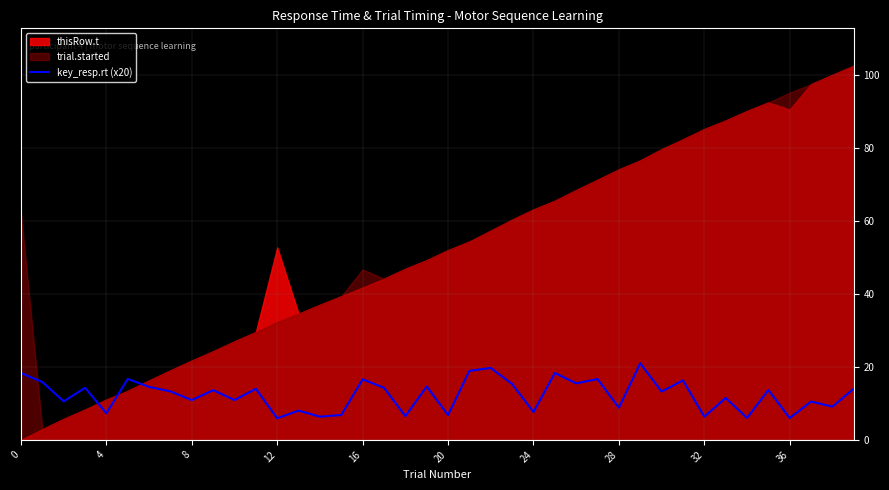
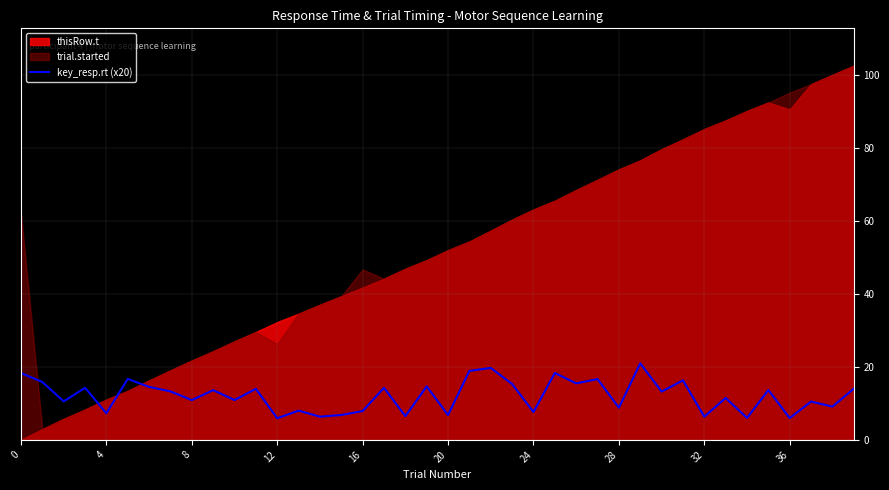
thisRow.t, 12: 53 -> 32
trial.started, 12: 32 -> 26
key_resp.rt (x20), 16: 17 -> 8
